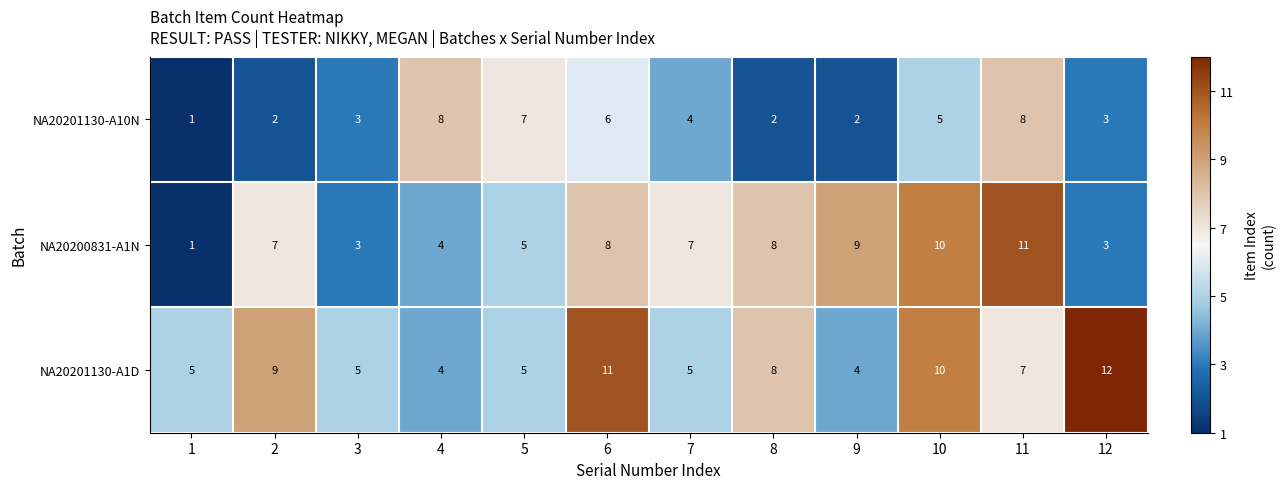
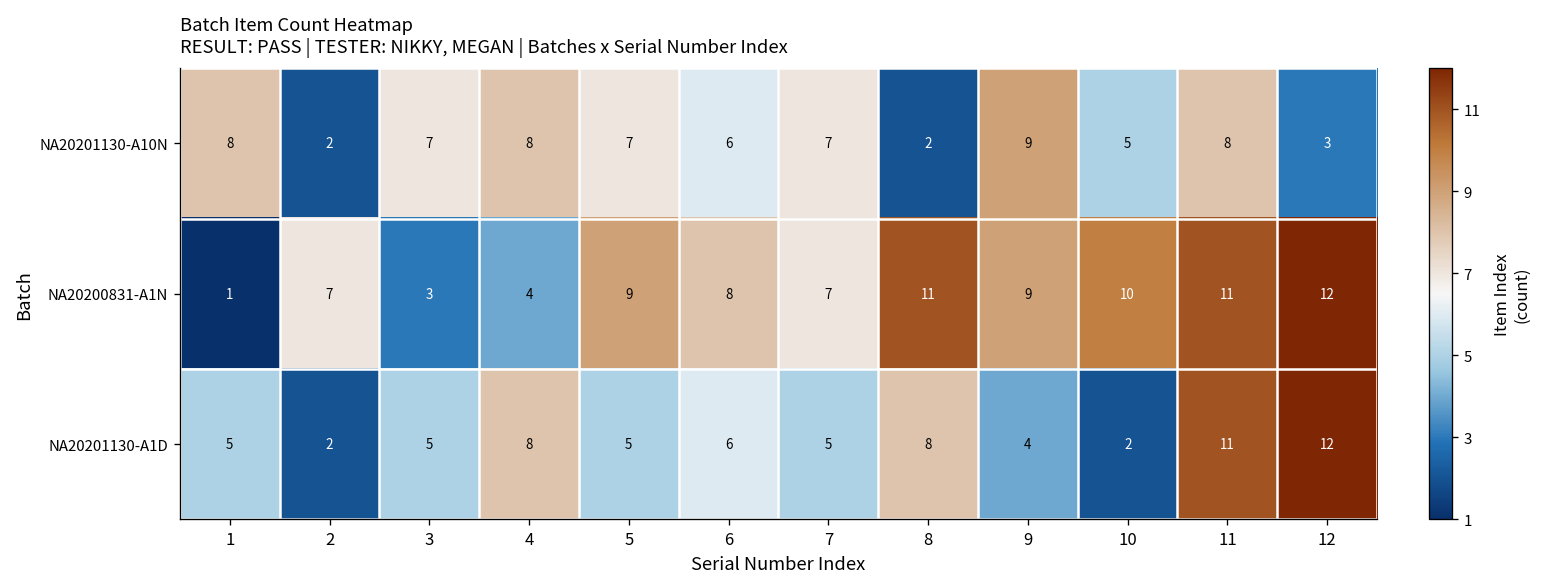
NA20201130-A10N, 1: 1 -> 8
NA20201130-A10N, 3: 3 -> 7
NA20201130-A10N, 7: 4 -> 7
NA20201130-A10N, 9: 2 -> 9
NA20200831-A1N, 5: 5 -> 9
NA20200831-A1N, 8: 8 -> 11
NA20200831-A1N, 12: 3 -> 12
NA20201130-A1D, 2: 9 -> 2
NA20201130-A1D, 4: 4 -> 8
NA20201130-A1D, 6: 11 -> 6
NA20201130-A1D, 10: 10 -> 2
NA20201130-A1D, 11: 7 -> 11
